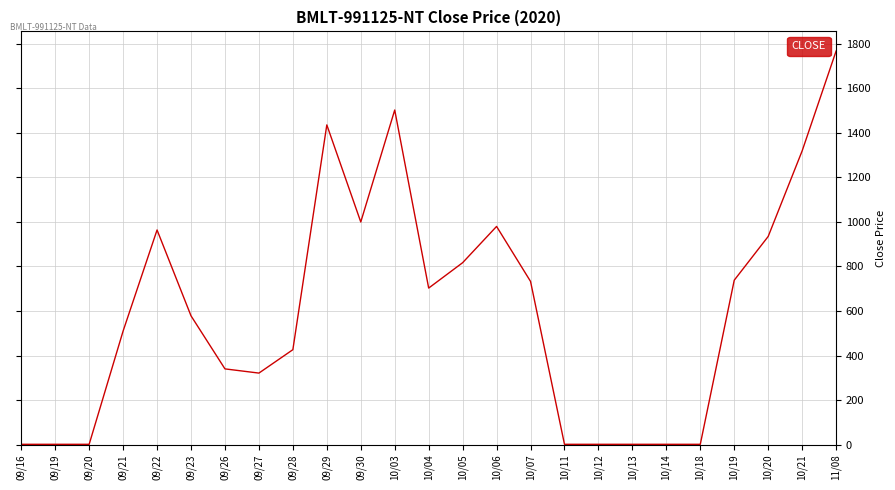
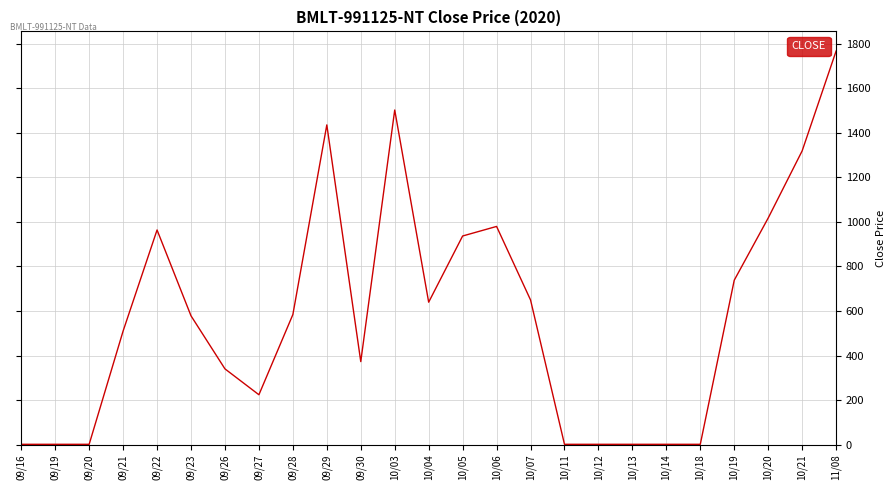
09/27: 320 -> 220
09/28: 430 -> 580
09/30: 1000 -> 370
10/04: 700 -> 640
10/05: 820 -> 940
10/07: 730 -> 650
10/20: 940 -> 1020
